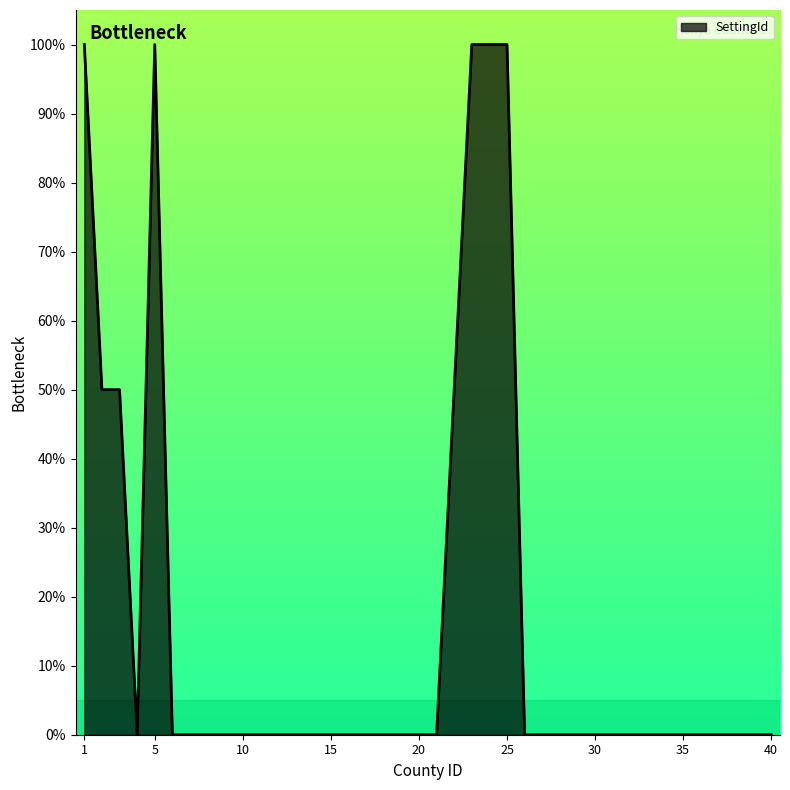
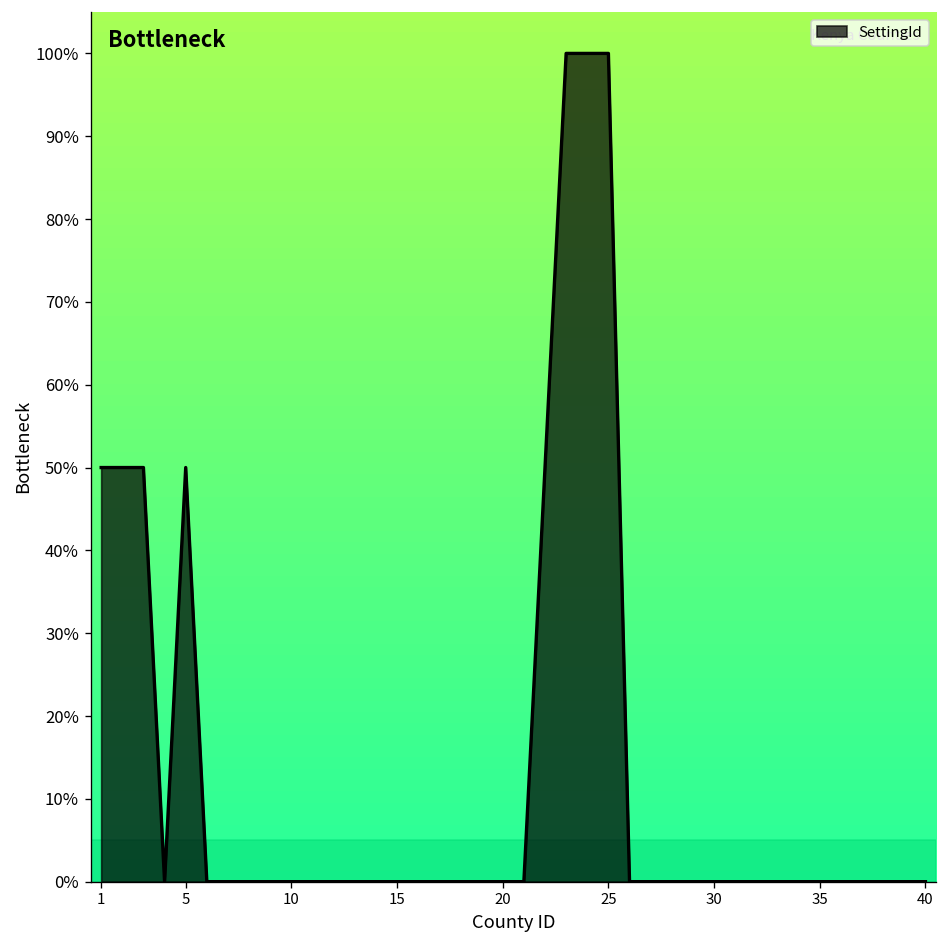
1: 100% -> 50%
5: 100% -> 50%
